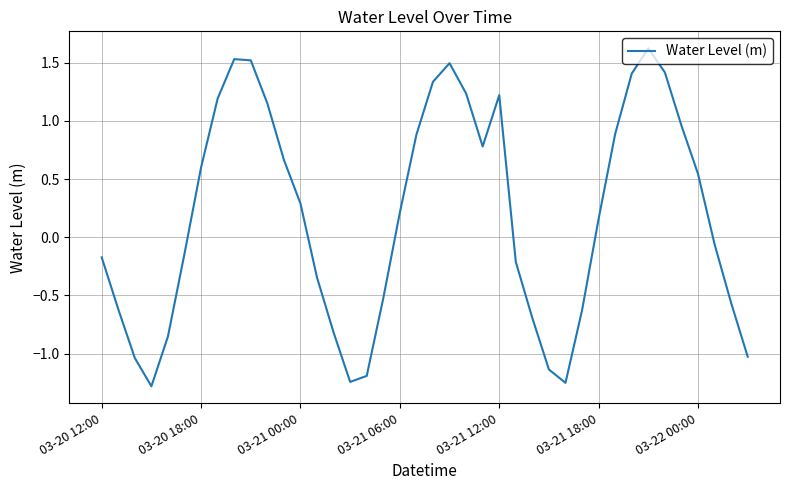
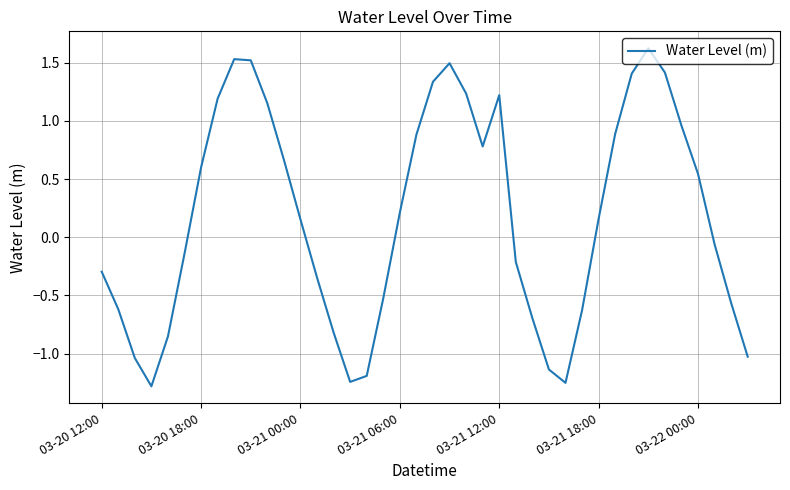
03-20 12:00: -0.17 -> -0.30
03-21 00:00: 0.29 -> 0.15
